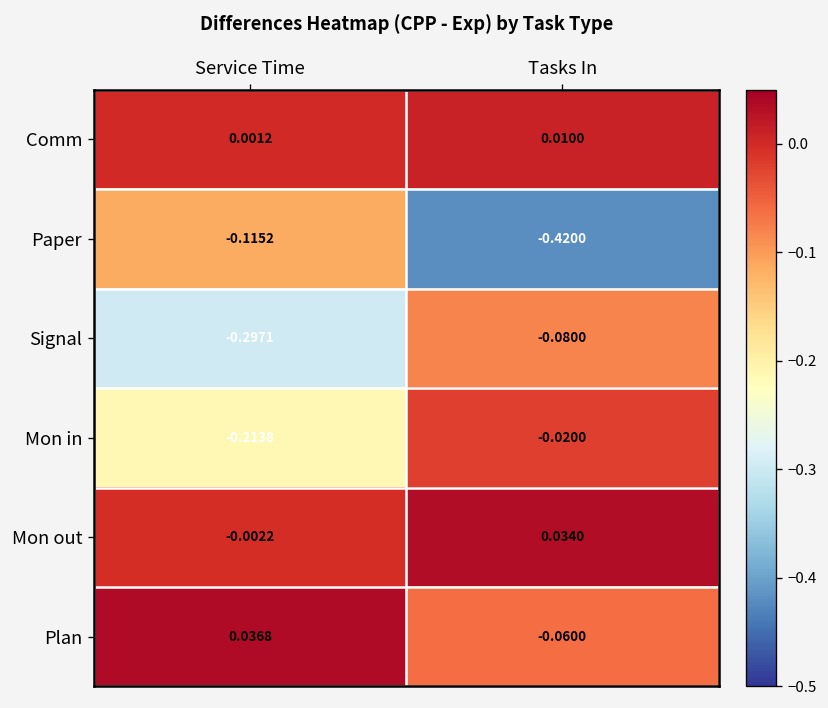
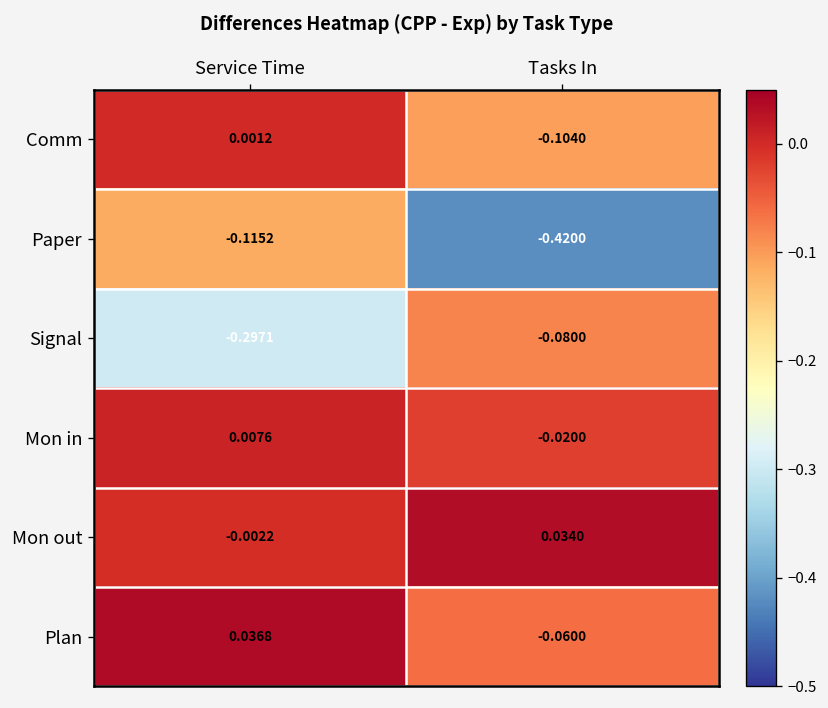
Comm, Tasks In: 0.0100 -> -0.1040
Mon in, Service Time: -0.2138 -> 0.0076
